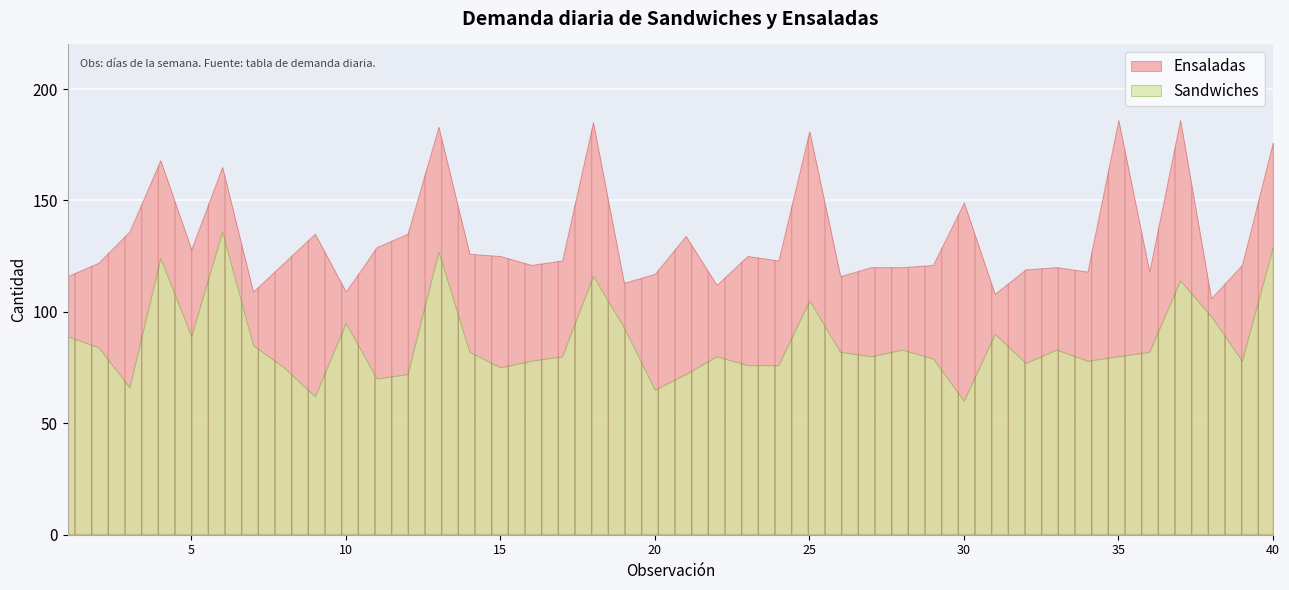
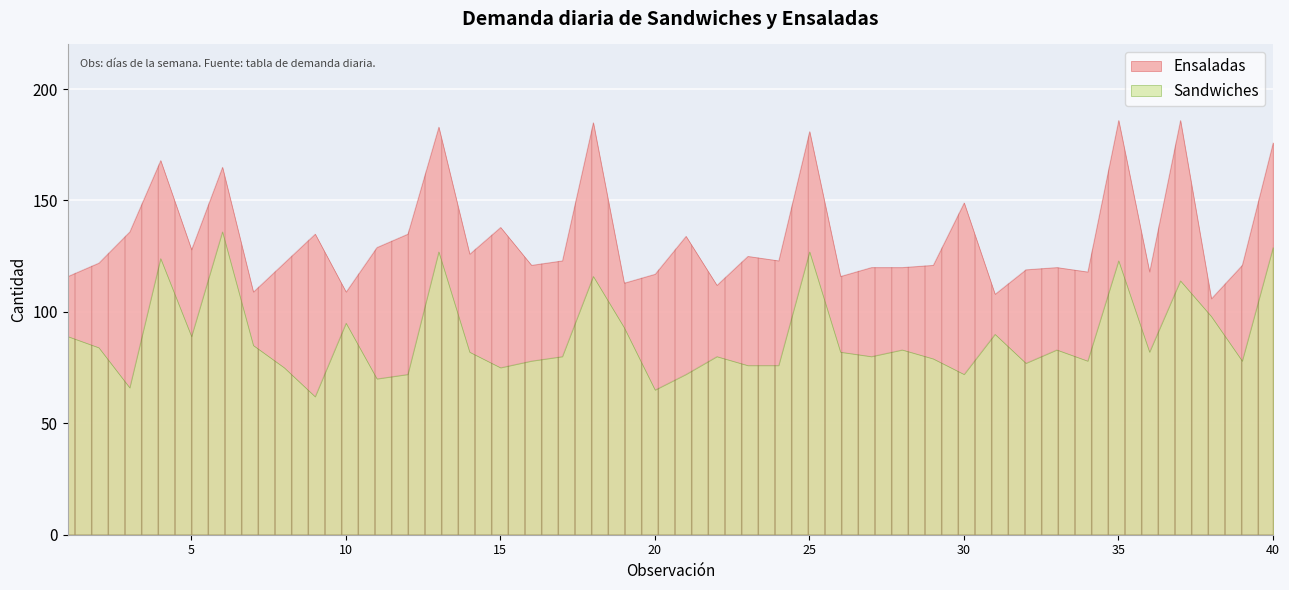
Ensaladas, 15: 125 -> 138
Sandwiches, 25: 105 -> 127
Sandwiches, 30: 60 -> 72
Sandwiches, 35: 80 -> 123
